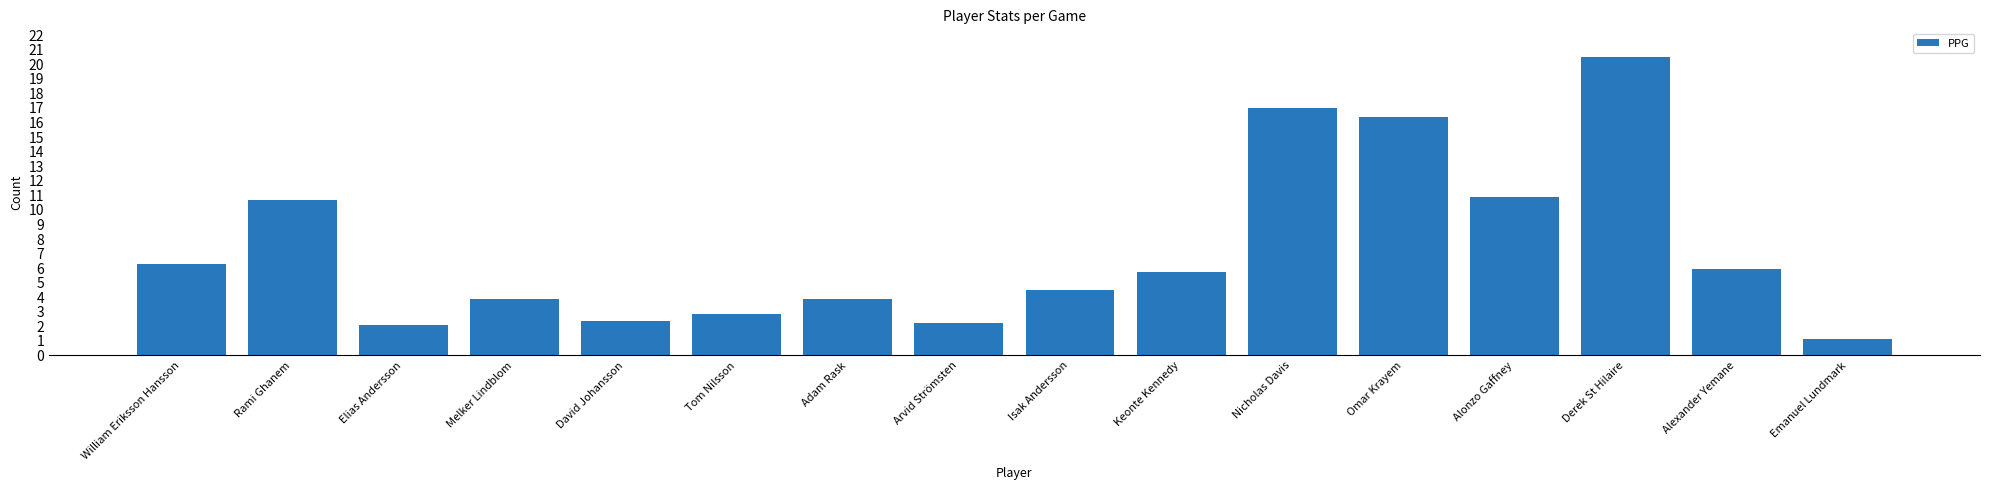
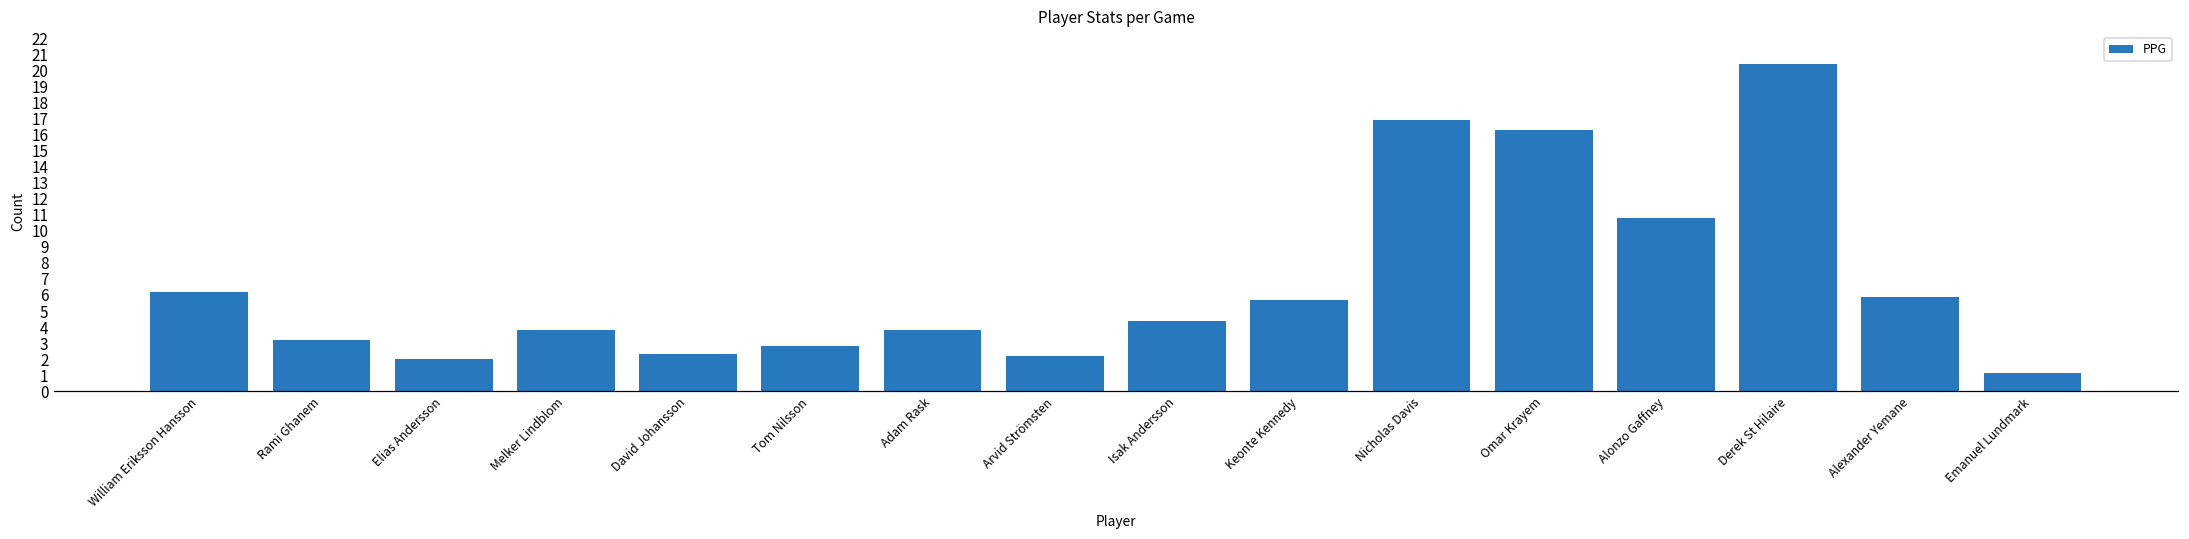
Rami Ghanem: 10.6 -> 3.2
